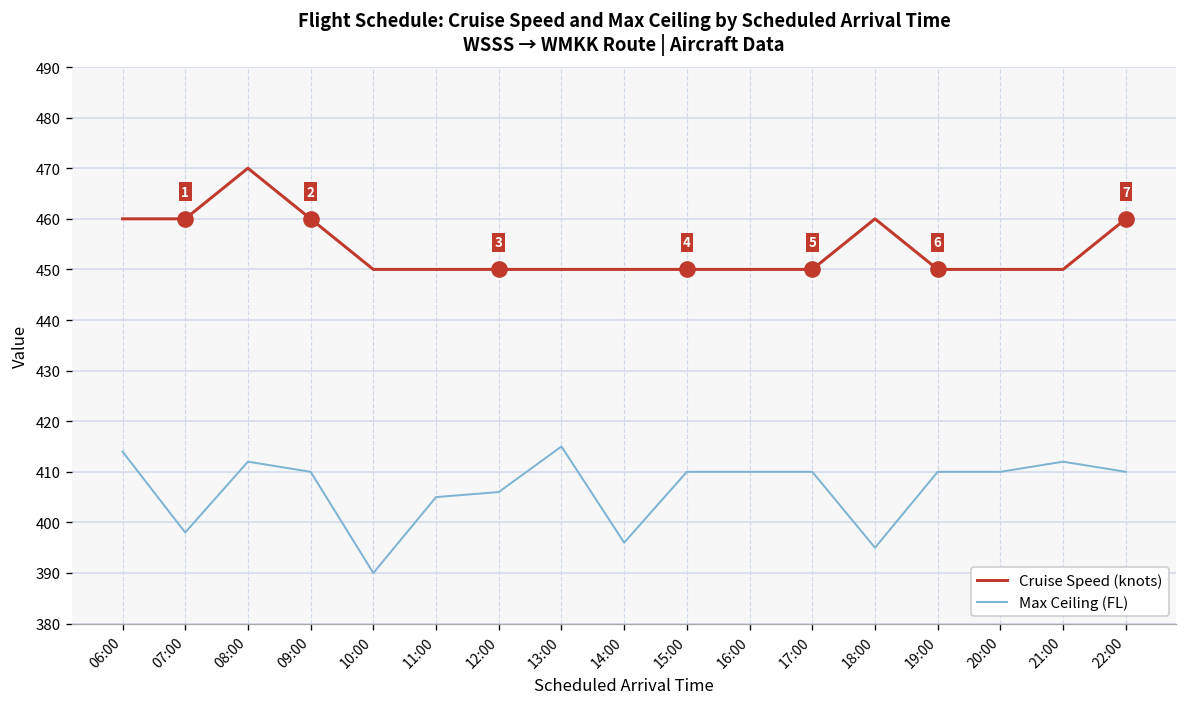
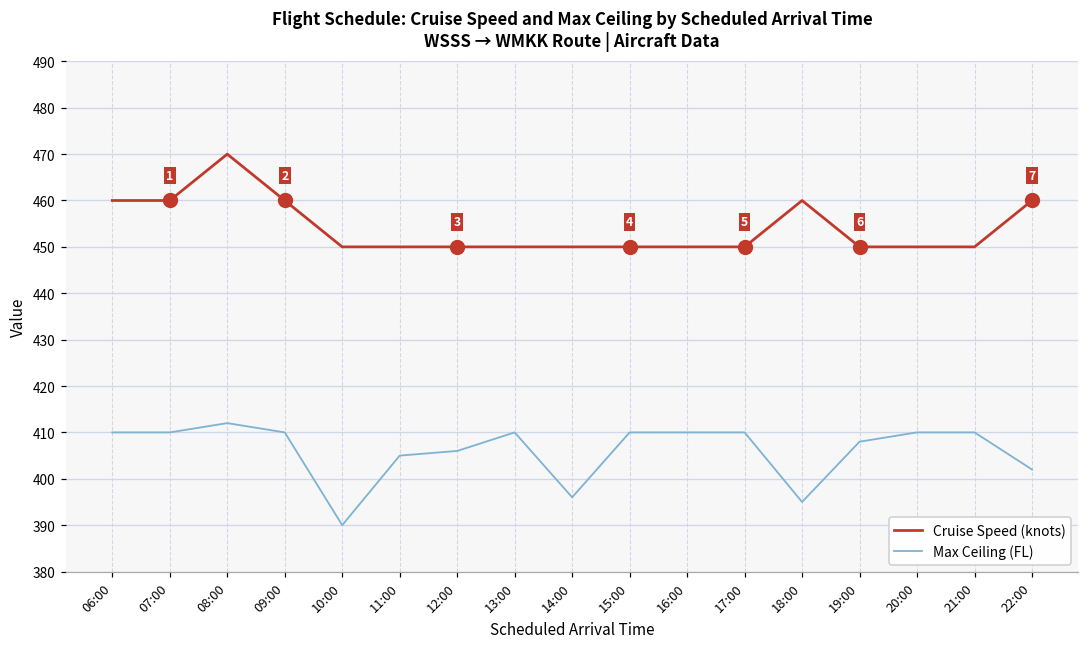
Max Ceiling (FL), 06:00: 414 -> 410
Max Ceiling (FL), 07:00: 398 -> 410
Max Ceiling (FL), 13:00: 415 -> 410
Max Ceiling (FL), 19:00: 410 -> 408
Max Ceiling (FL), 21:00: 412 -> 410
Max Ceiling (FL), 22:00: 410 -> 402
